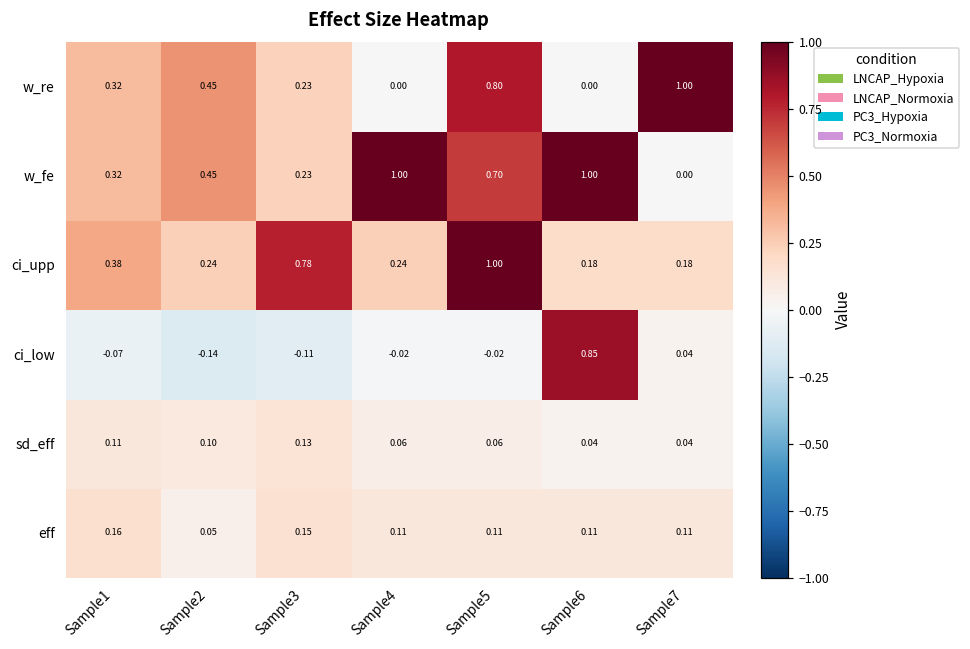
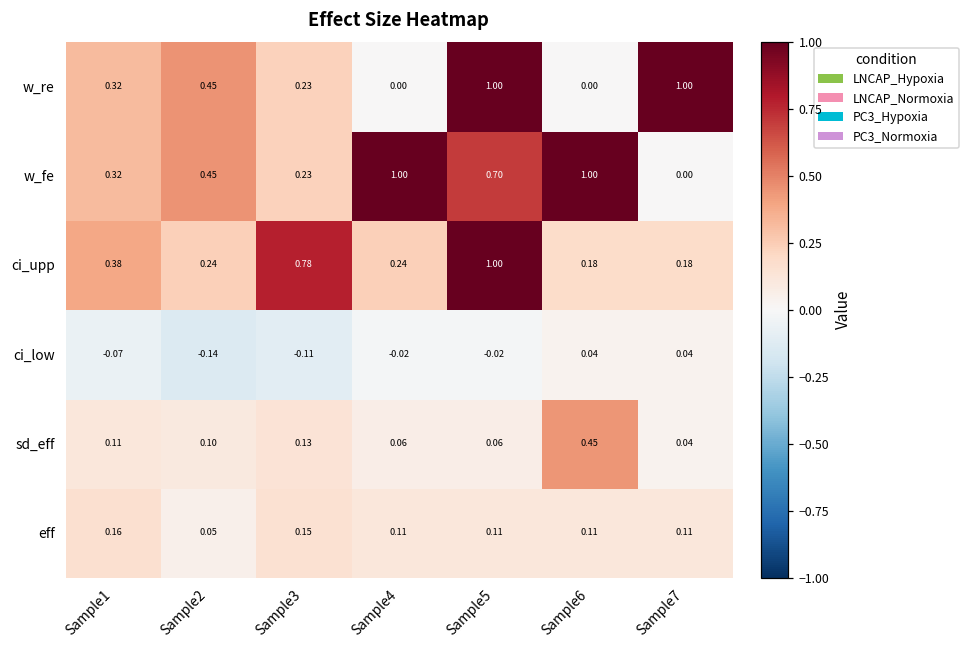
w_re, Sample5: 0.80 -> 1.00
ci_low, Sample6: 0.85 -> 0.04
sd_eff, Sample6: 0.04 -> 0.45
